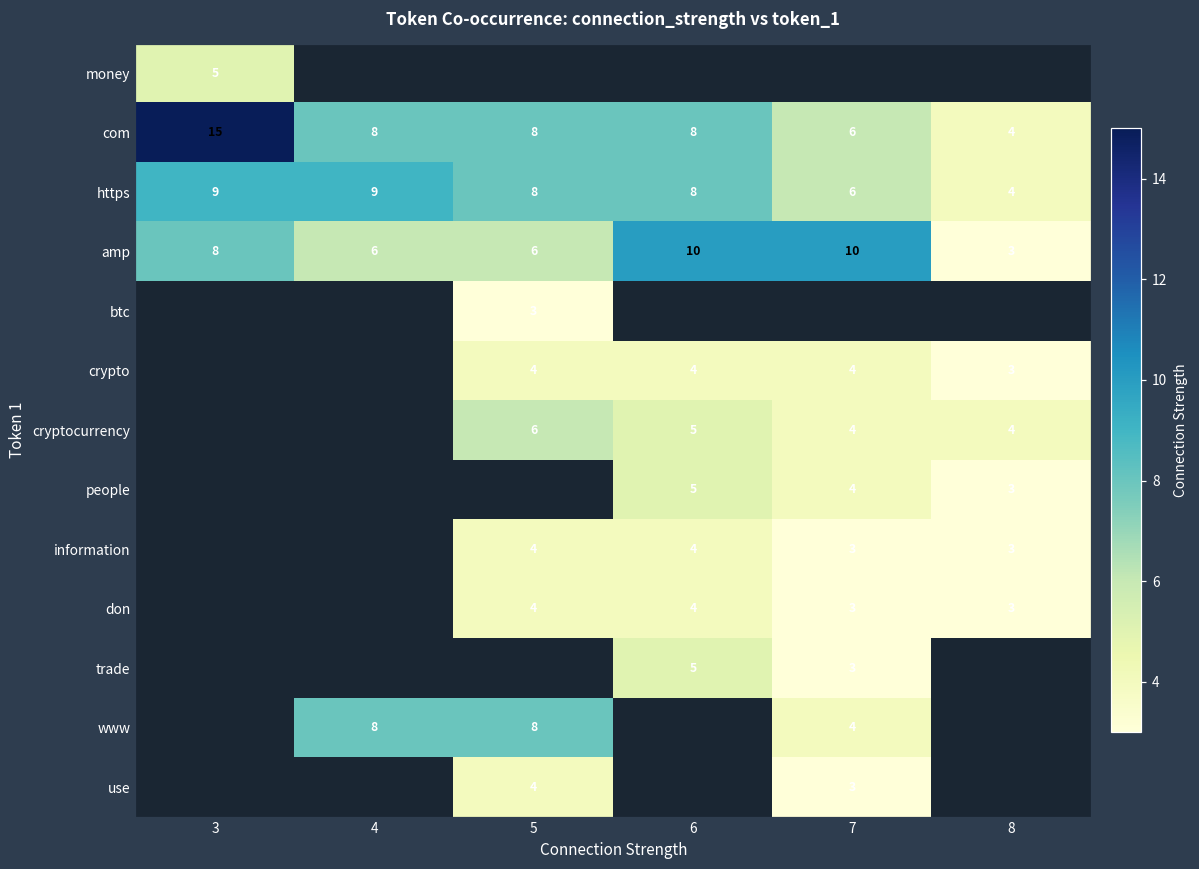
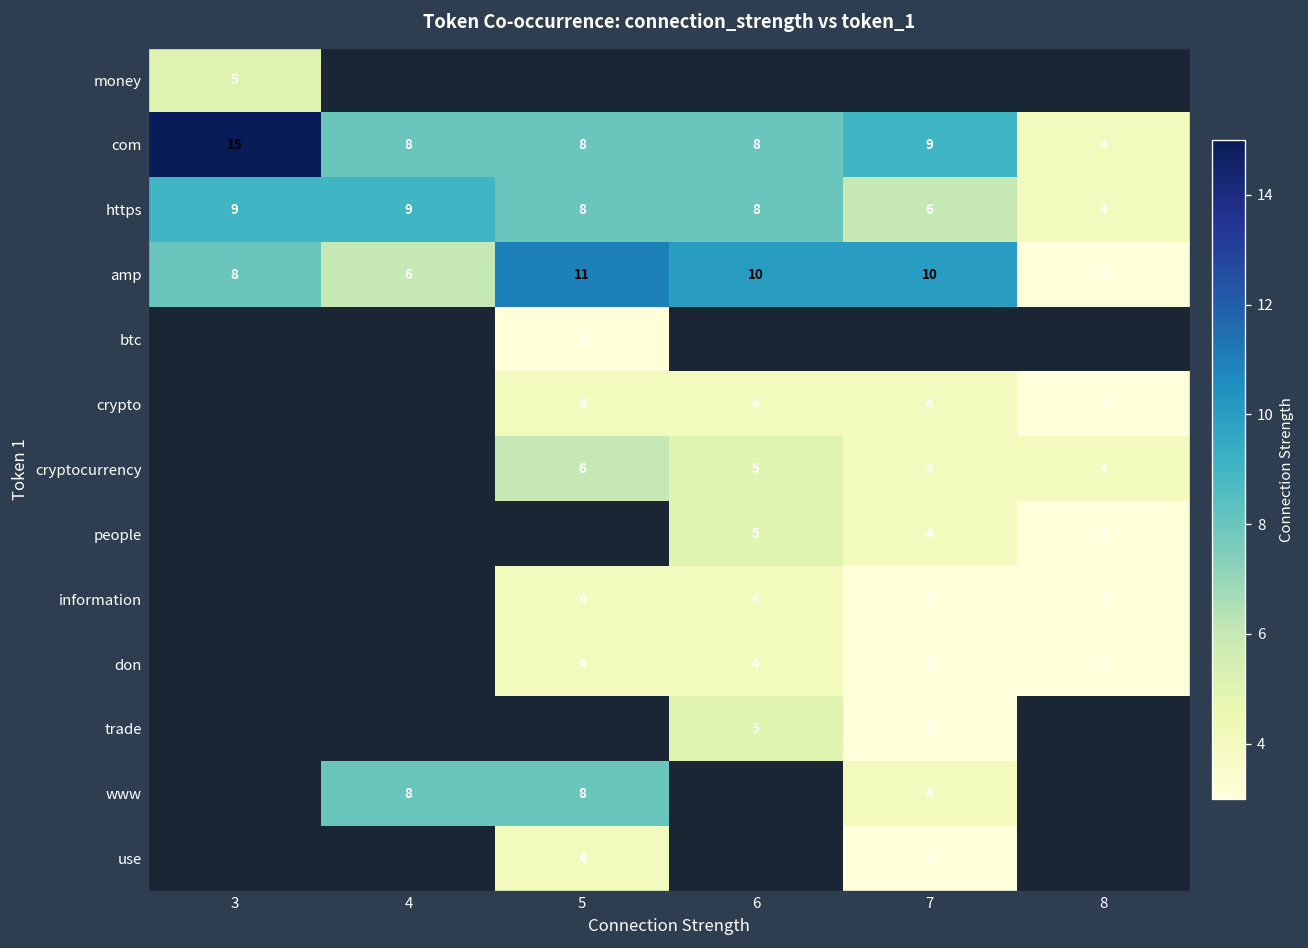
com, 7: 6 -> 9
amp, 5: 6 -> 11
